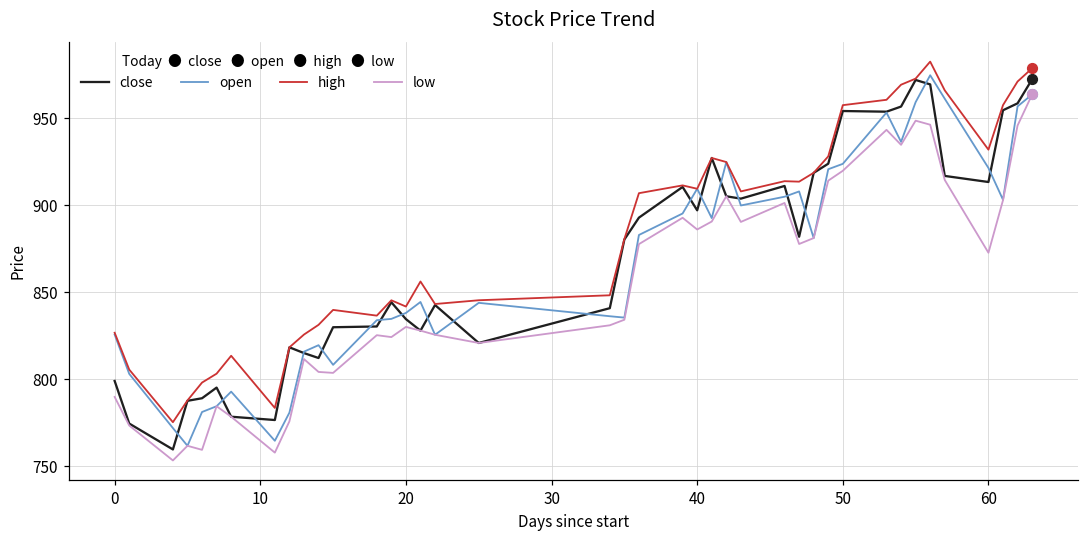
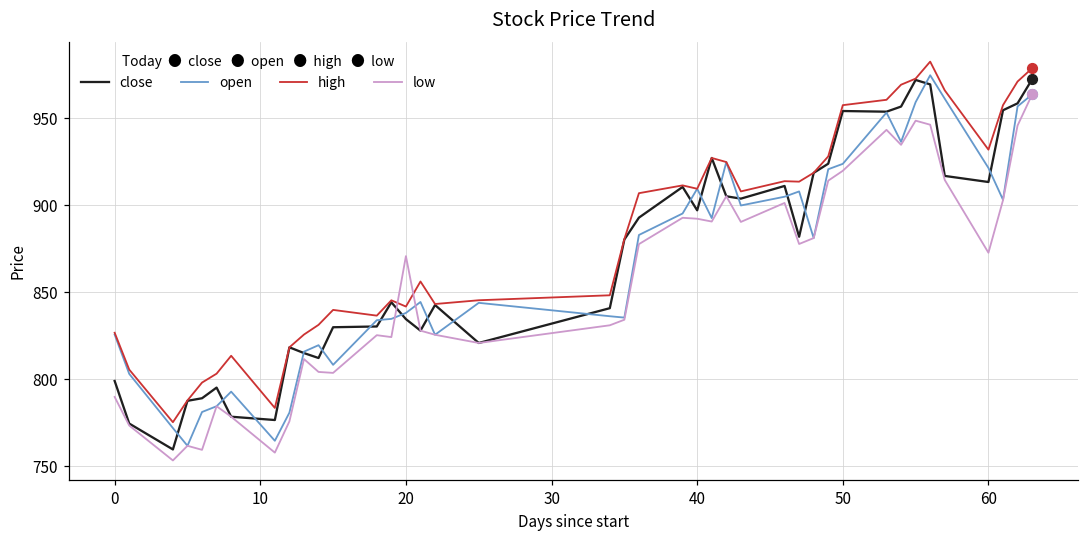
low, 20: 830 -> 871
low, 40: 886 -> 892
